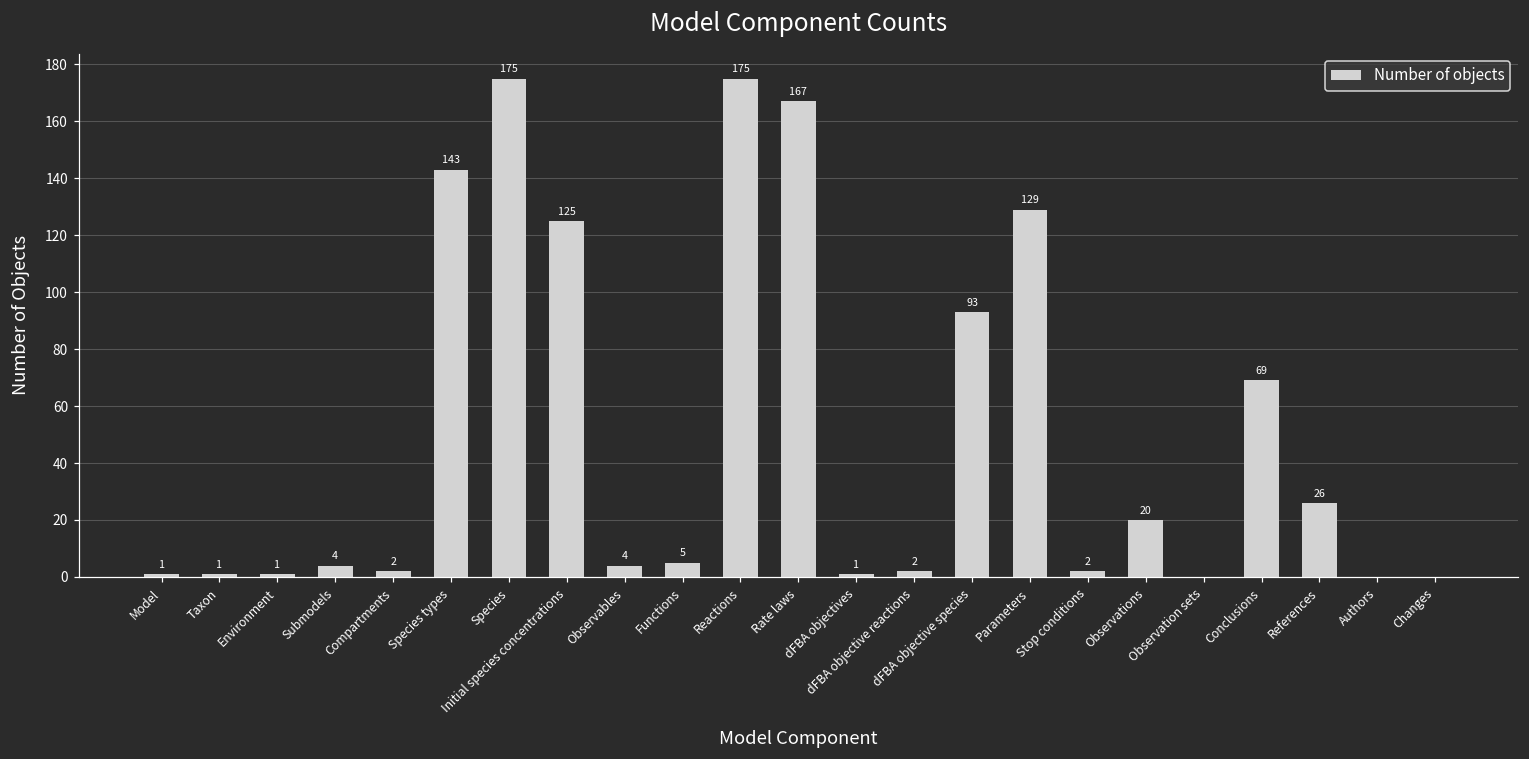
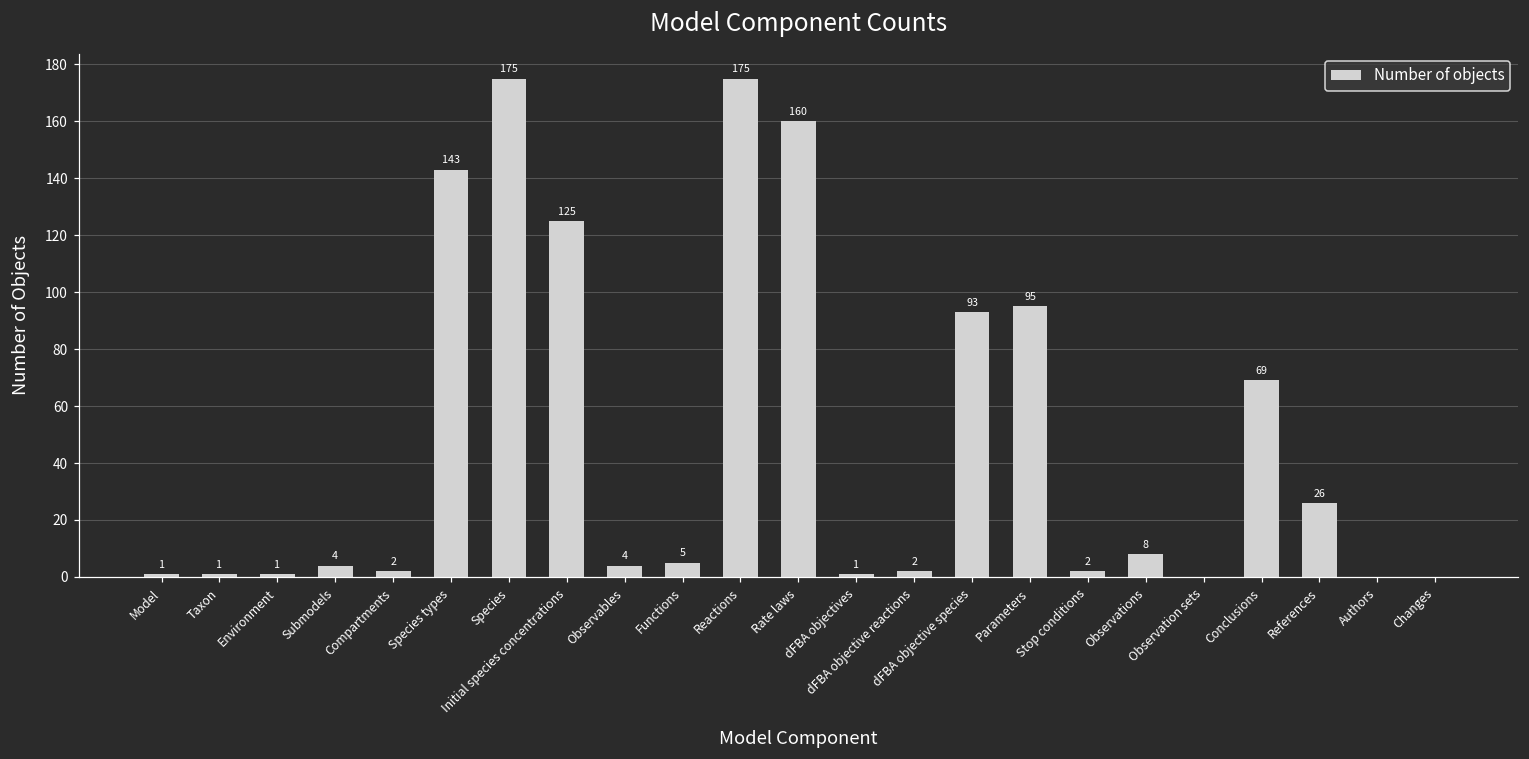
Rate laws: 167 -> 160
Parameters: 129 -> 95
Observations: 20 -> 8
